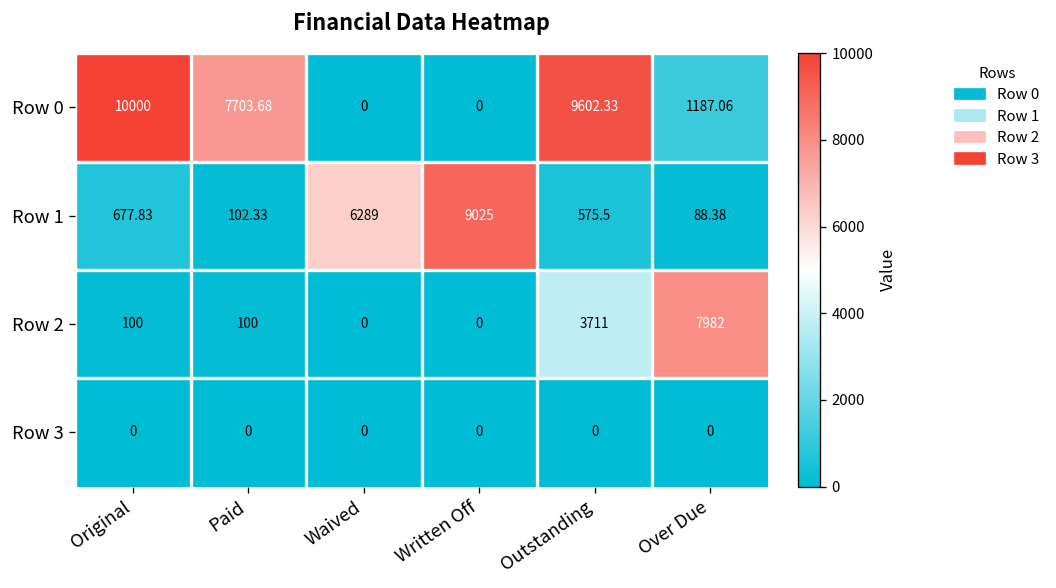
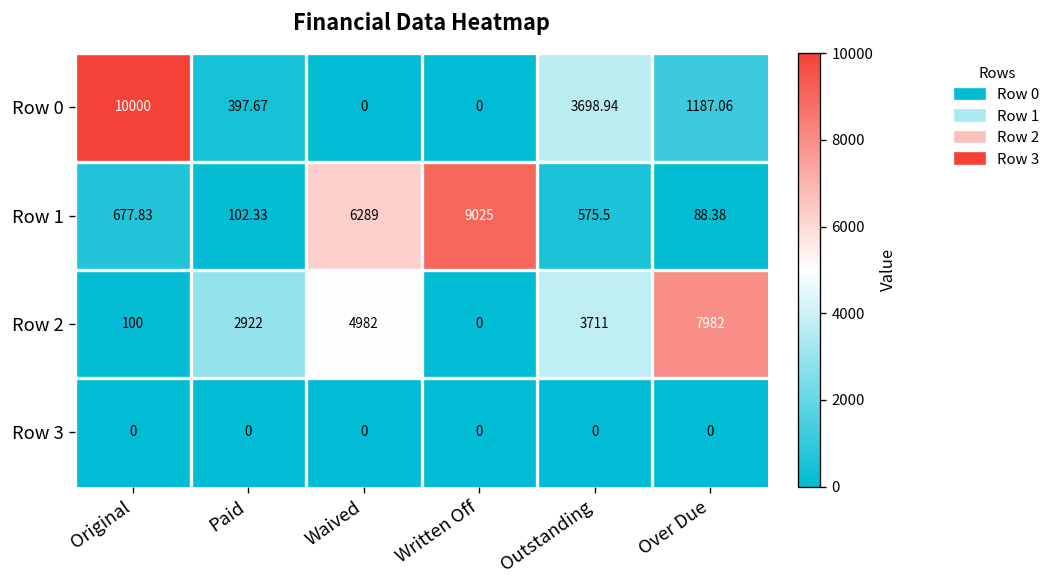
Row 0, Paid: 7703.68 -> 397.67
Row 0, Outstanding: 9602.33 -> 3698.94
Row 2, Paid: 100 -> 2922
Row 2, Waived: 0 -> 4982
